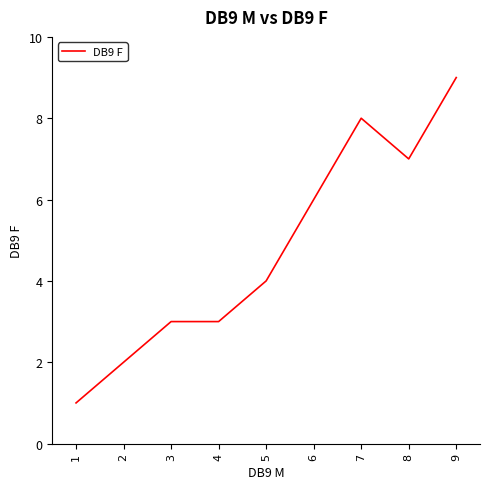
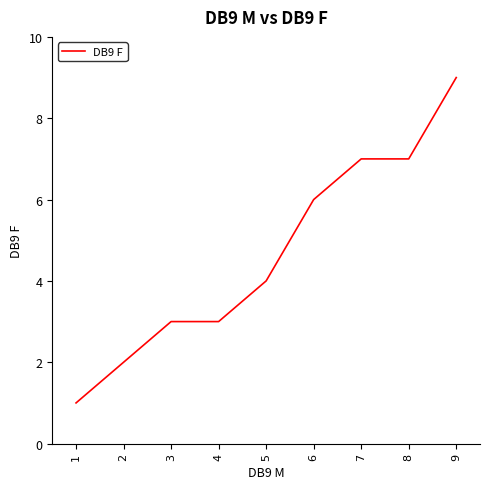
7: 8 -> 7
